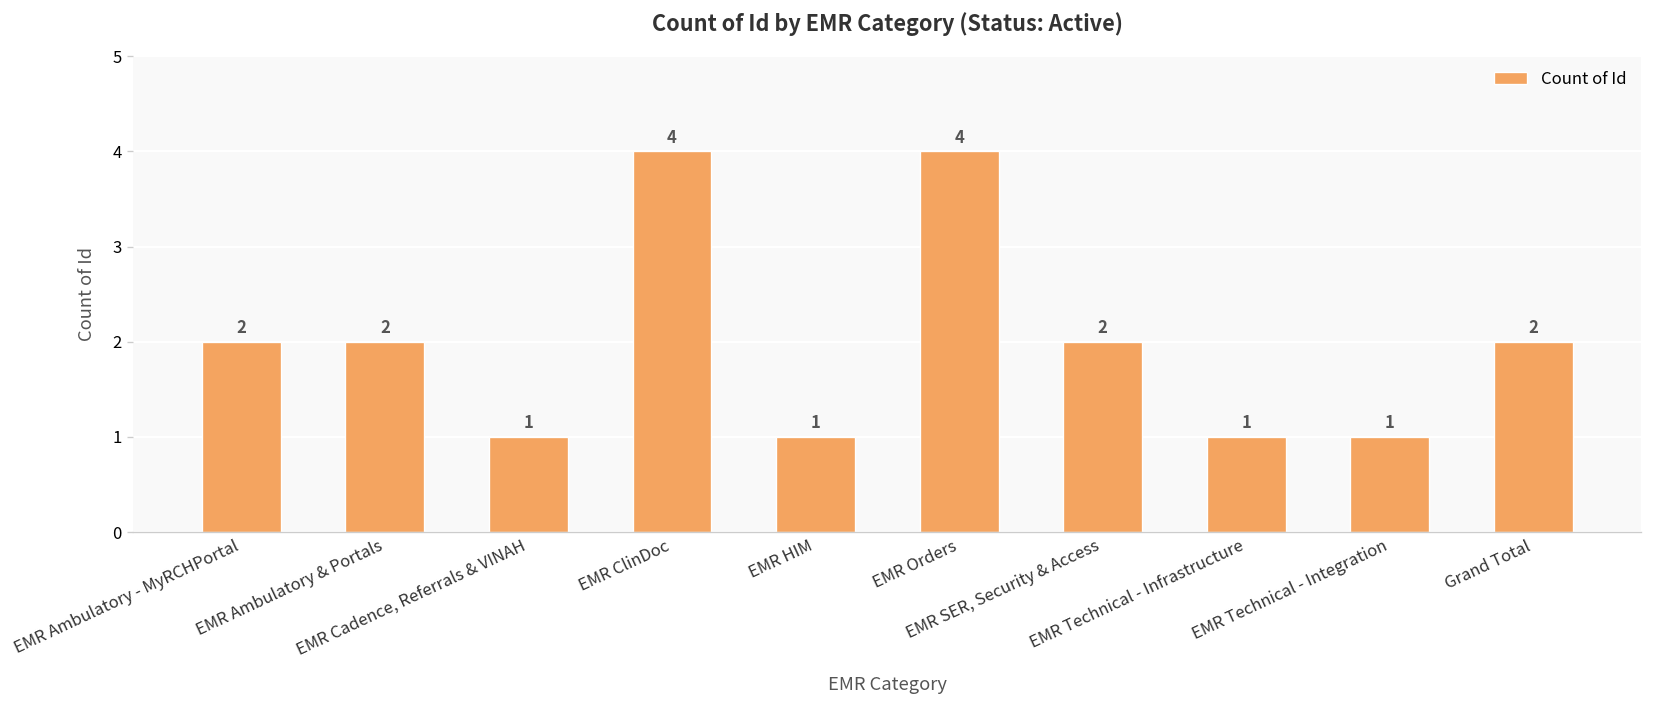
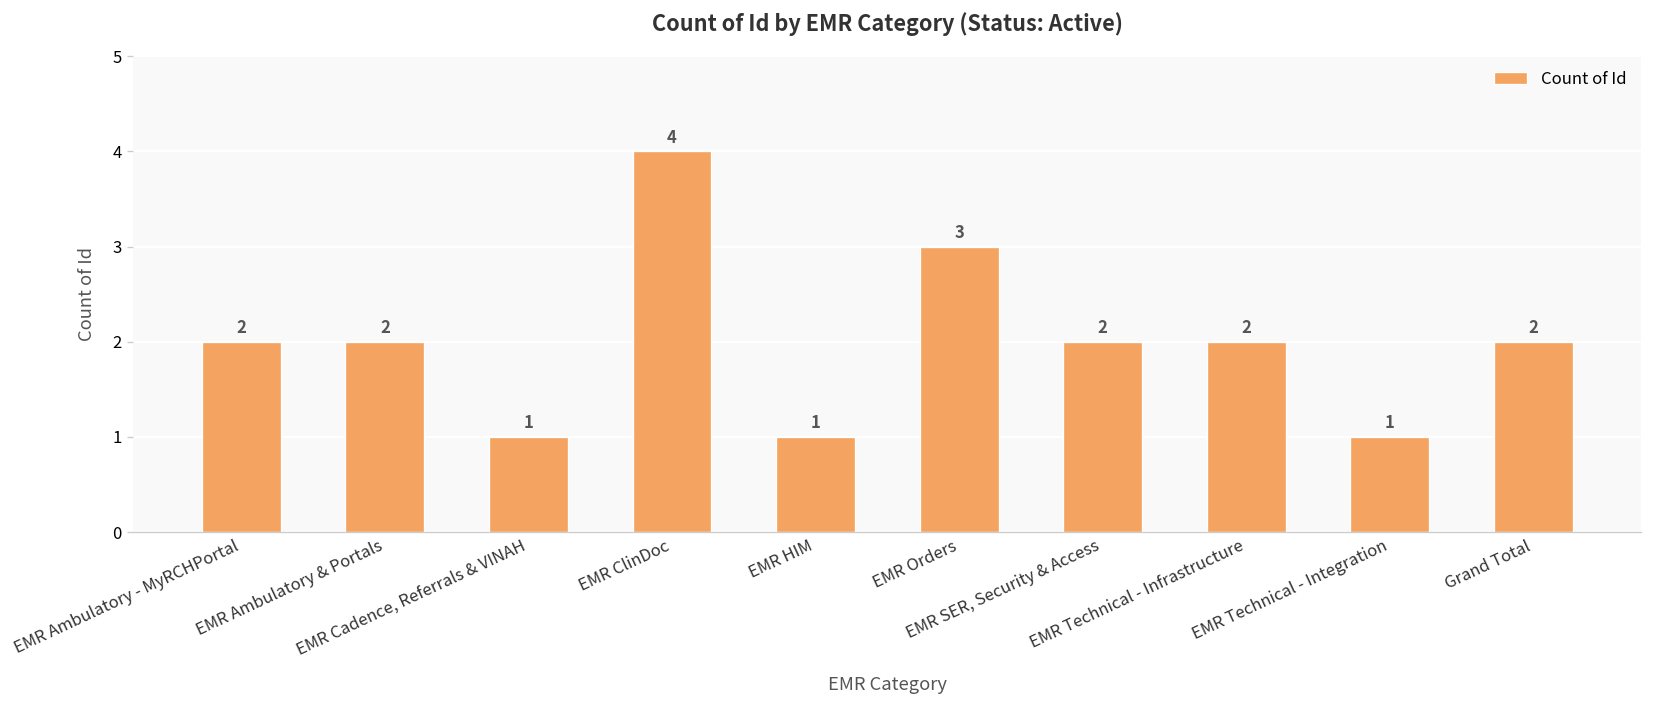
EMR Orders: 4 -> 3
EMR Technical - Infrastructure: 1 -> 2
